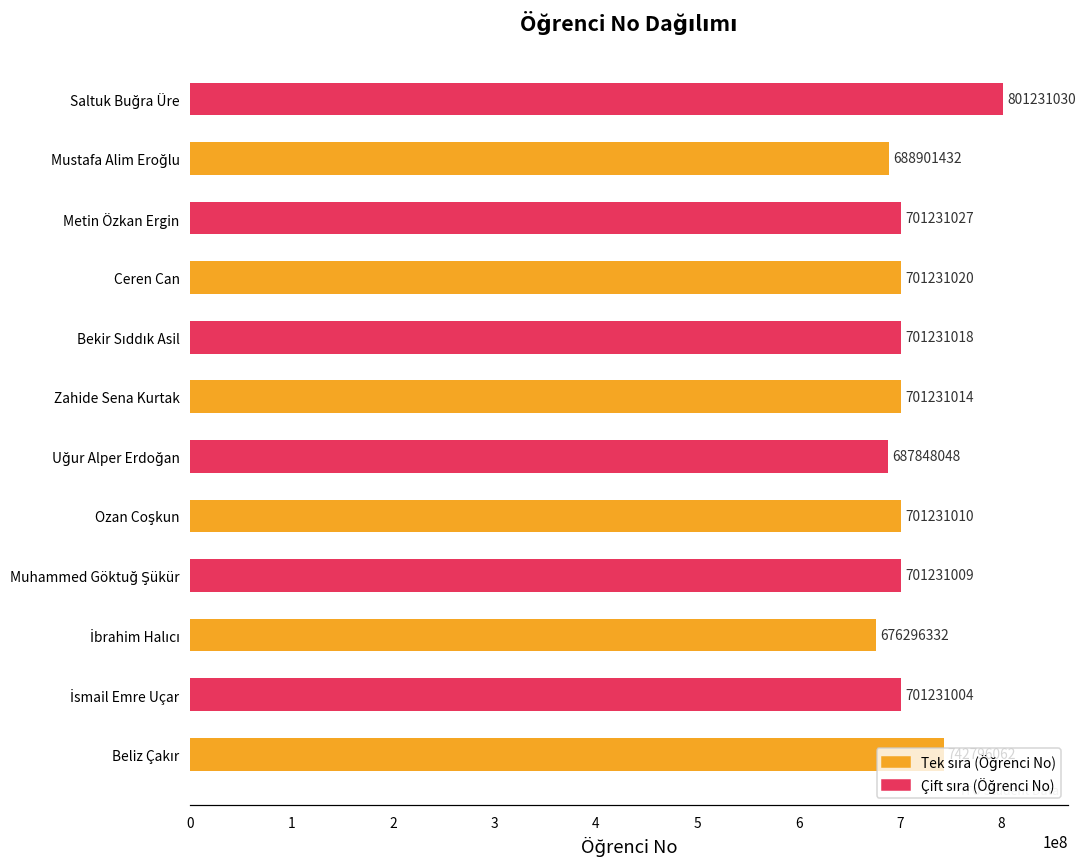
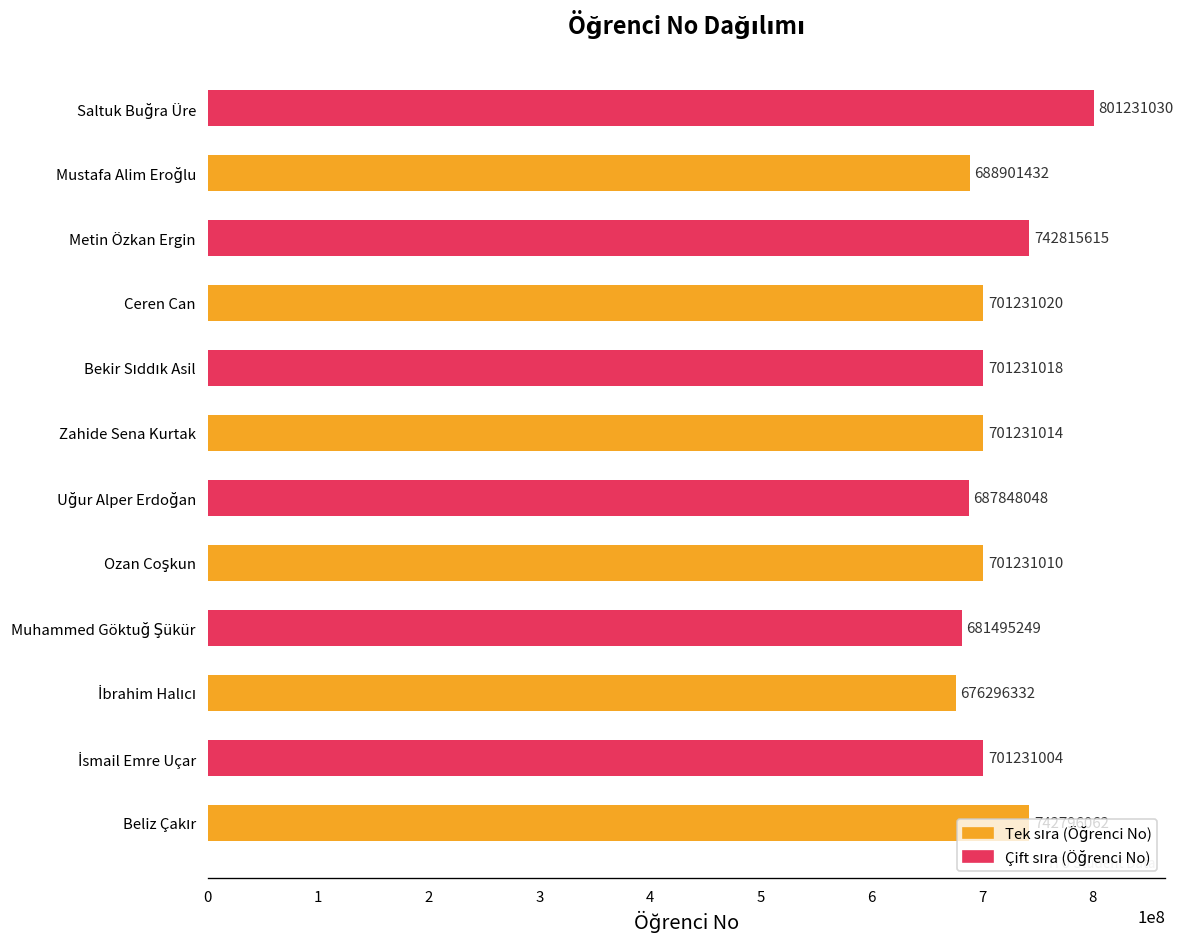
Metin Özkan Ergin: 701231027 -> 742815615
Muhammed Göktuğ Şükür: 701231009 -> 681495249
